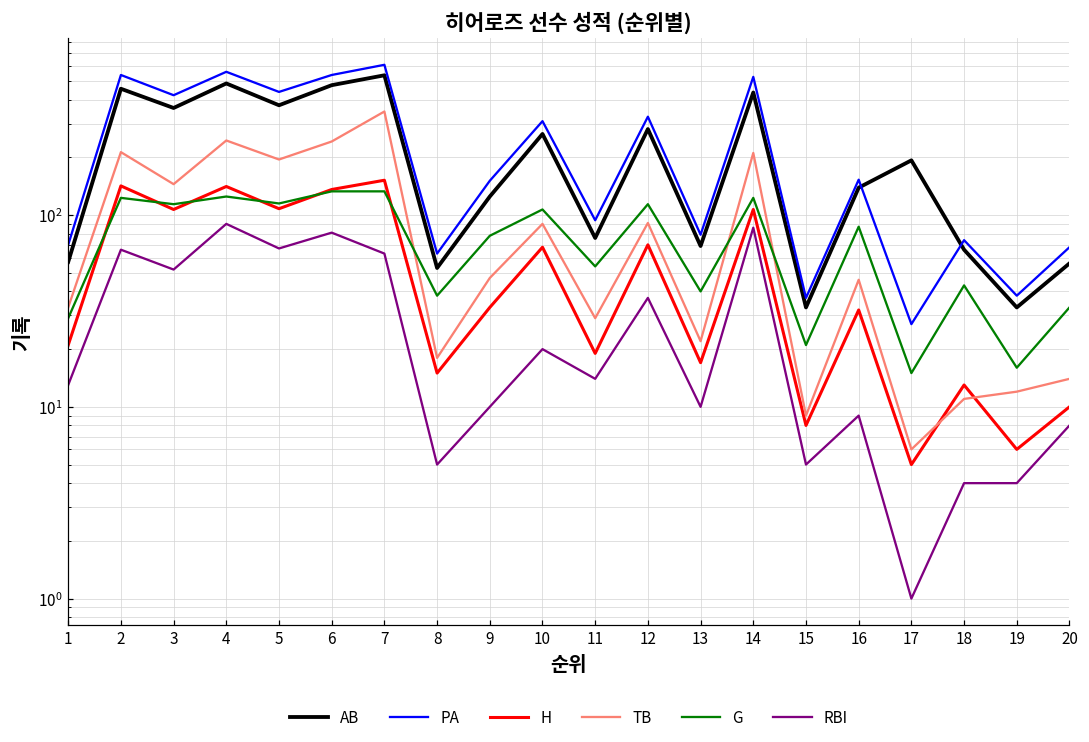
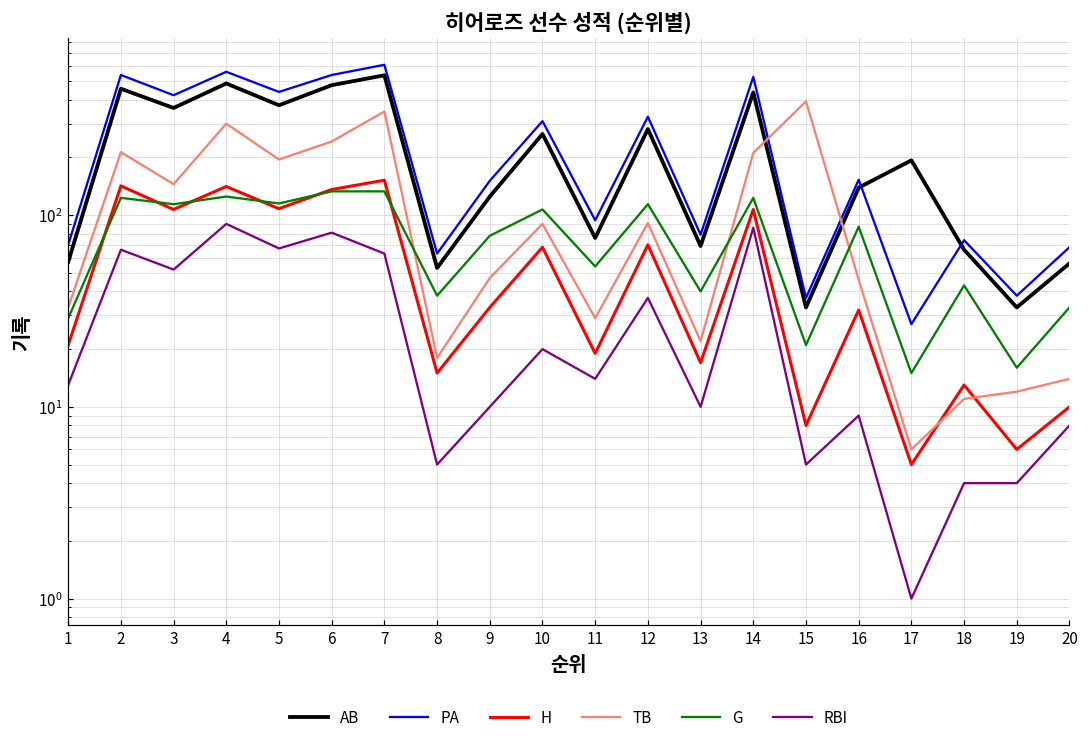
TB, 4: 250 -> 300
TB, 15: 9 -> 390
